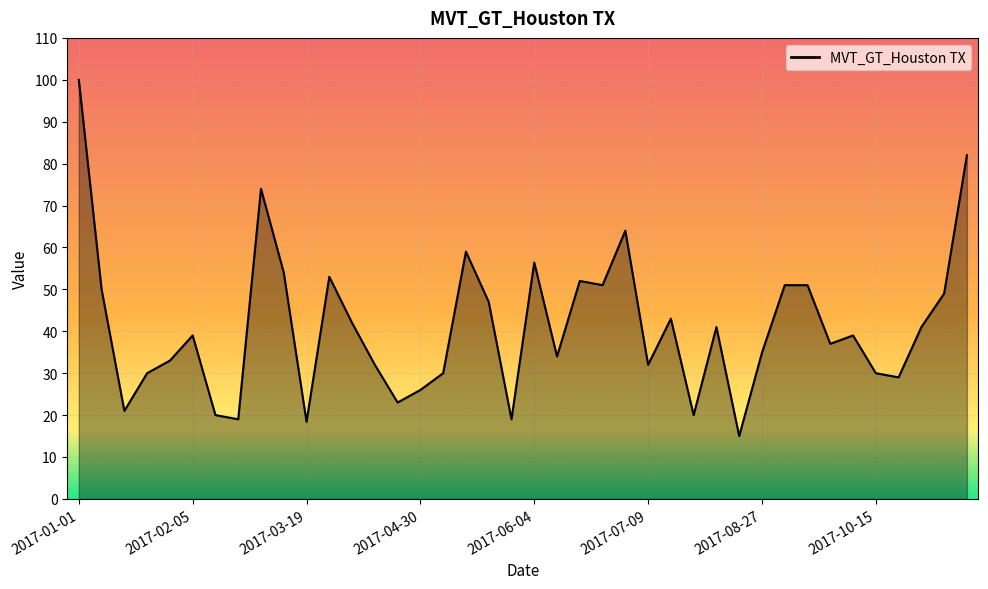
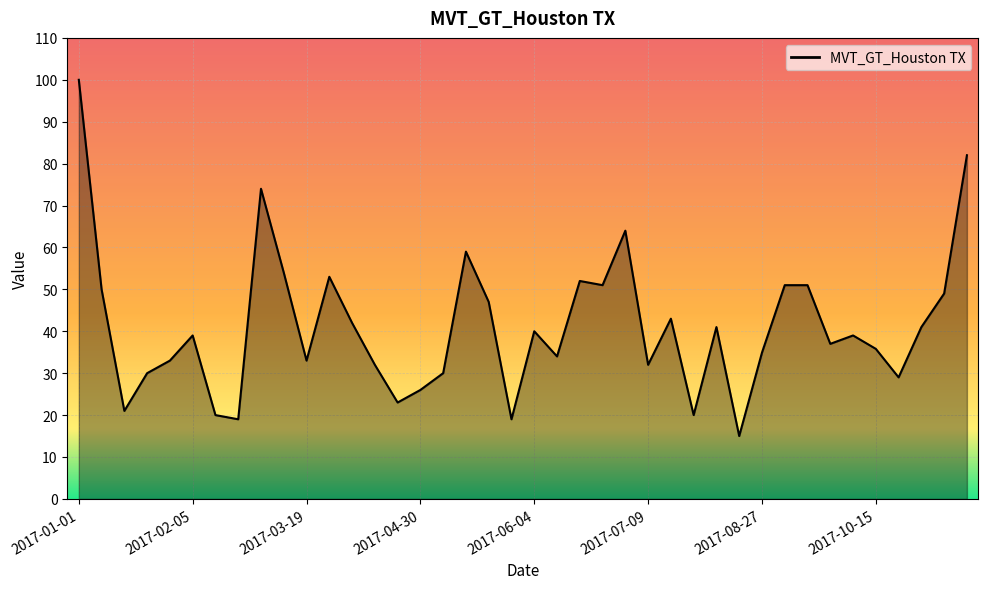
2017-03-19: 18 -> 33
2017-06-04: 56 -> 40
2017-10-15: 30 -> 36
